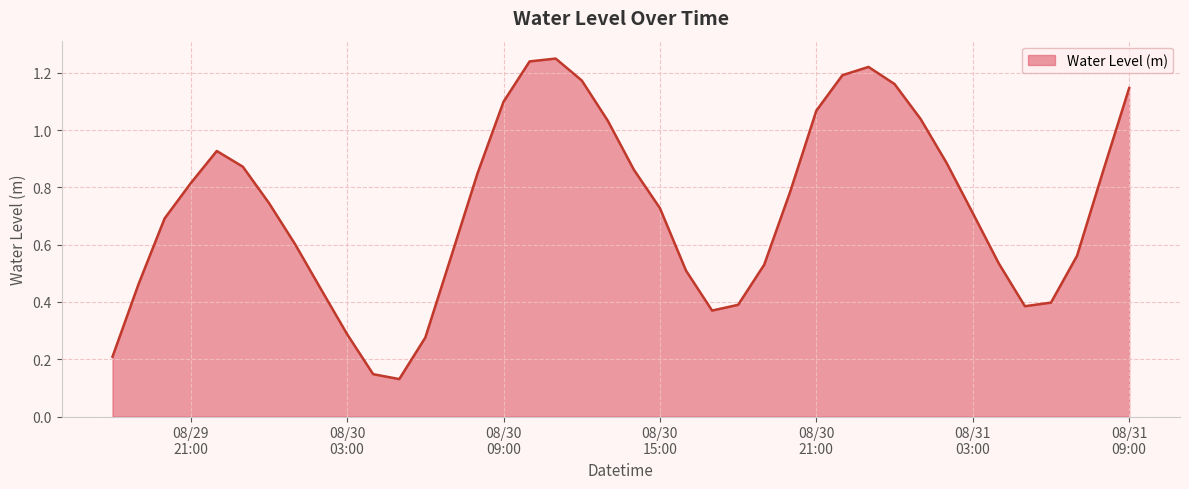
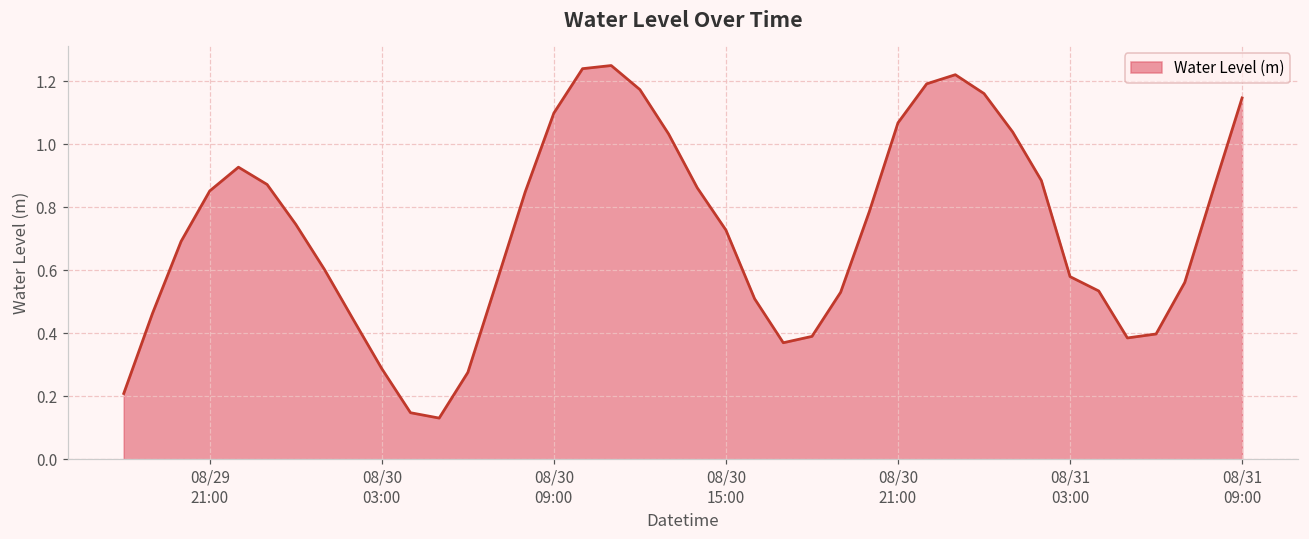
08/29 21:00: 0.81 -> 0.85
08/31 03:00: 0.71 -> 0.58
